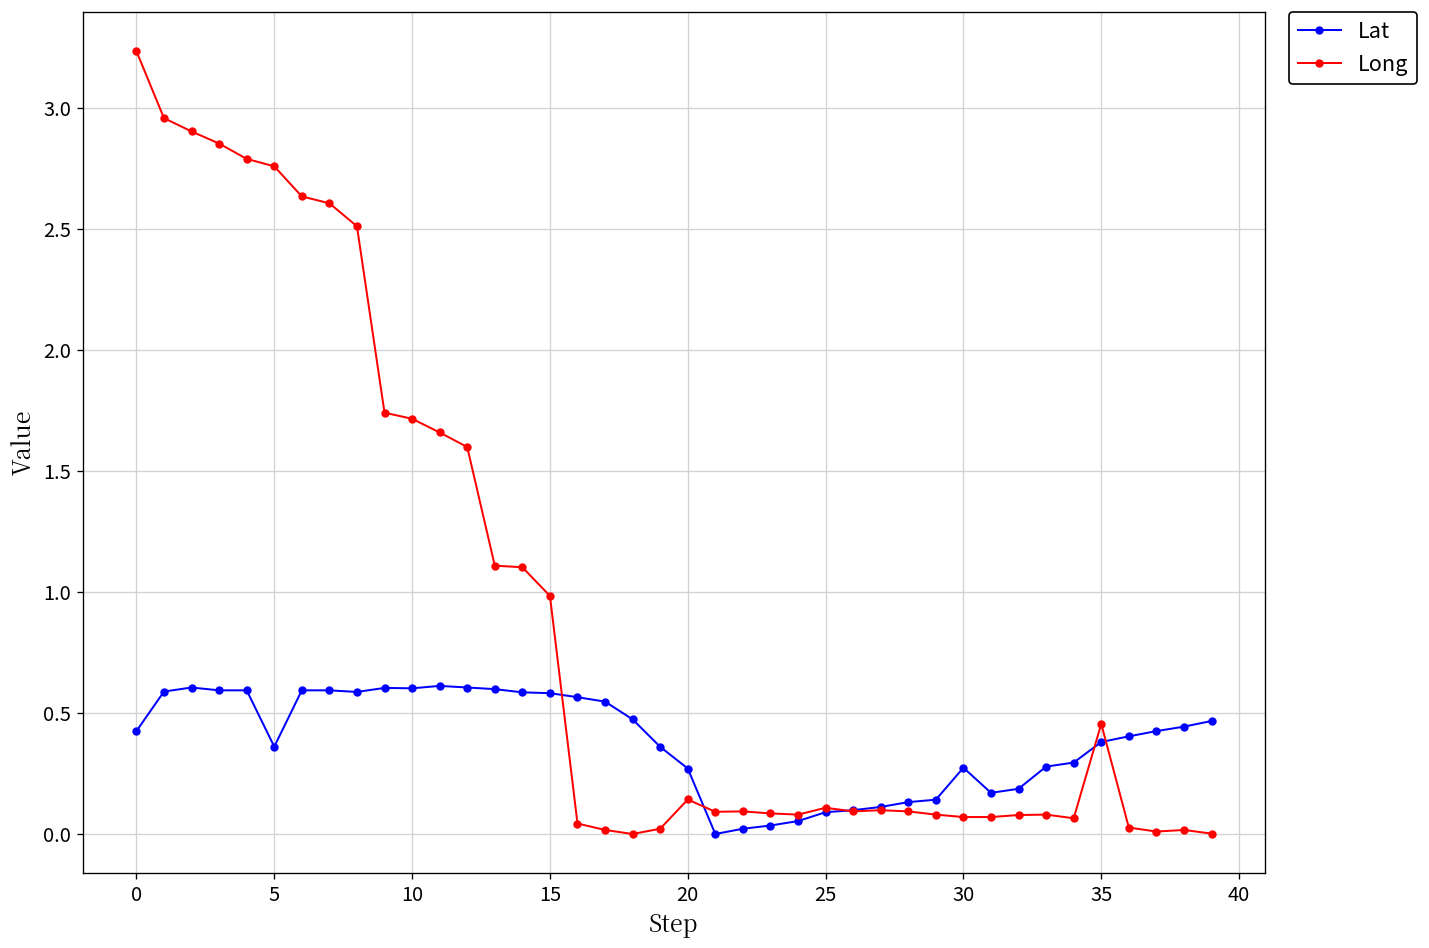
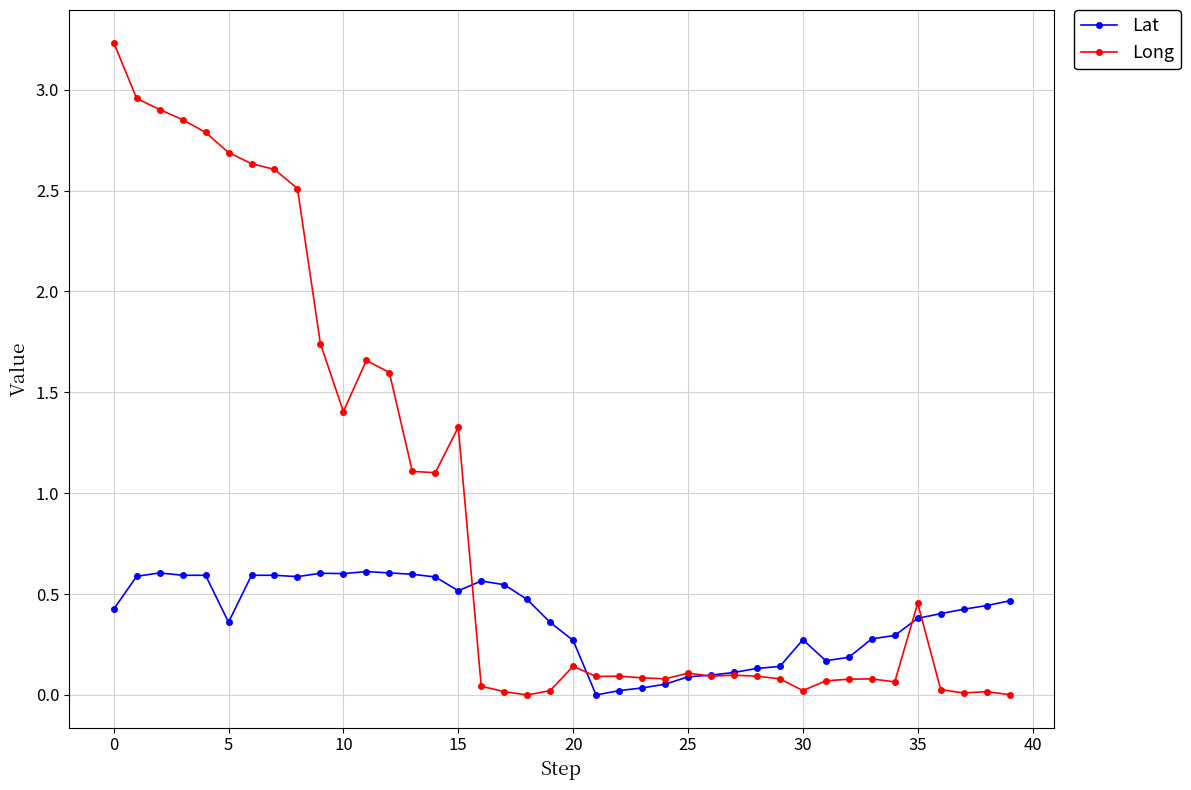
Long, 5: 2.76 -> 2.69
Long, 10: 1.72 -> 1.40
Lat, 15: 0.58 -> 0.52
Long, 15: 0.98 -> 1.33
Long, 30: 0.07 -> 0.02
